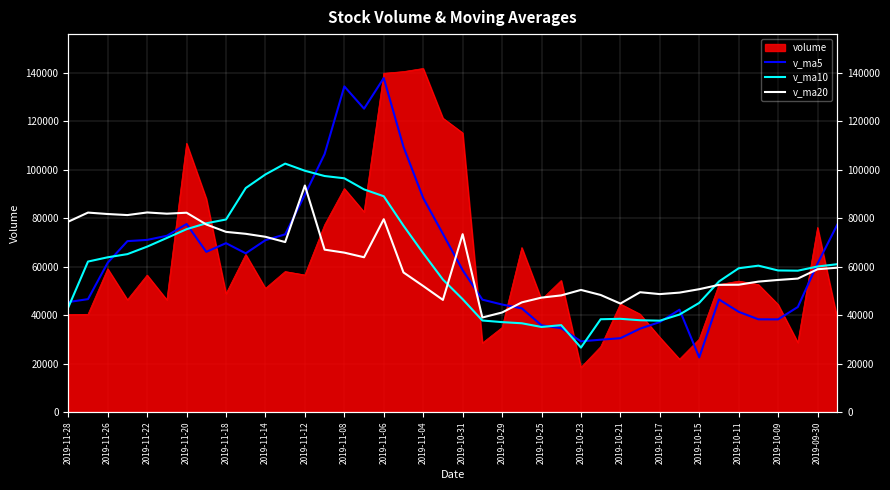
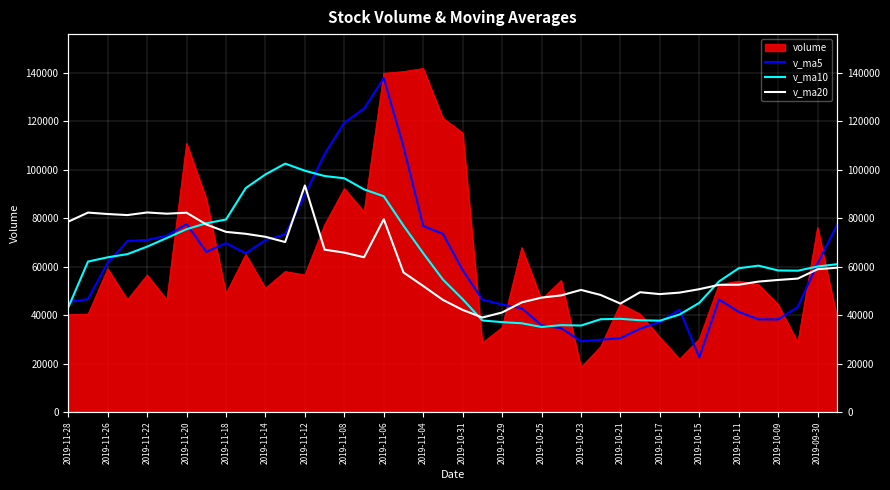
v_ma5, 2019-11-08: 134000 -> 119000
v_ma5, 2019-11-04: 88000 -> 77000
v_ma20, 2019-10-31: 73000 -> 42000
v_ma10, 2019-10-23: 27000 -> 36000
